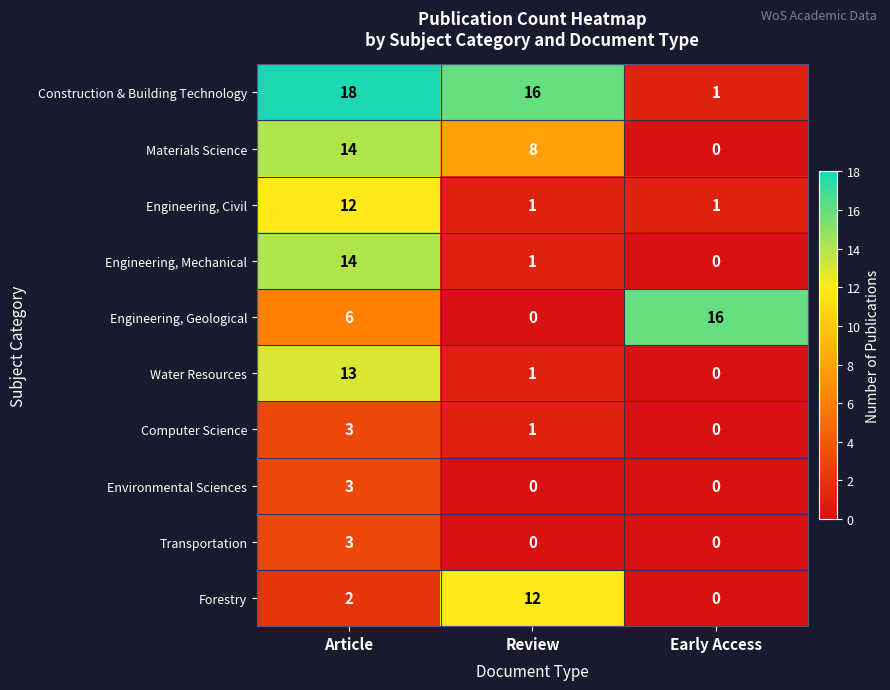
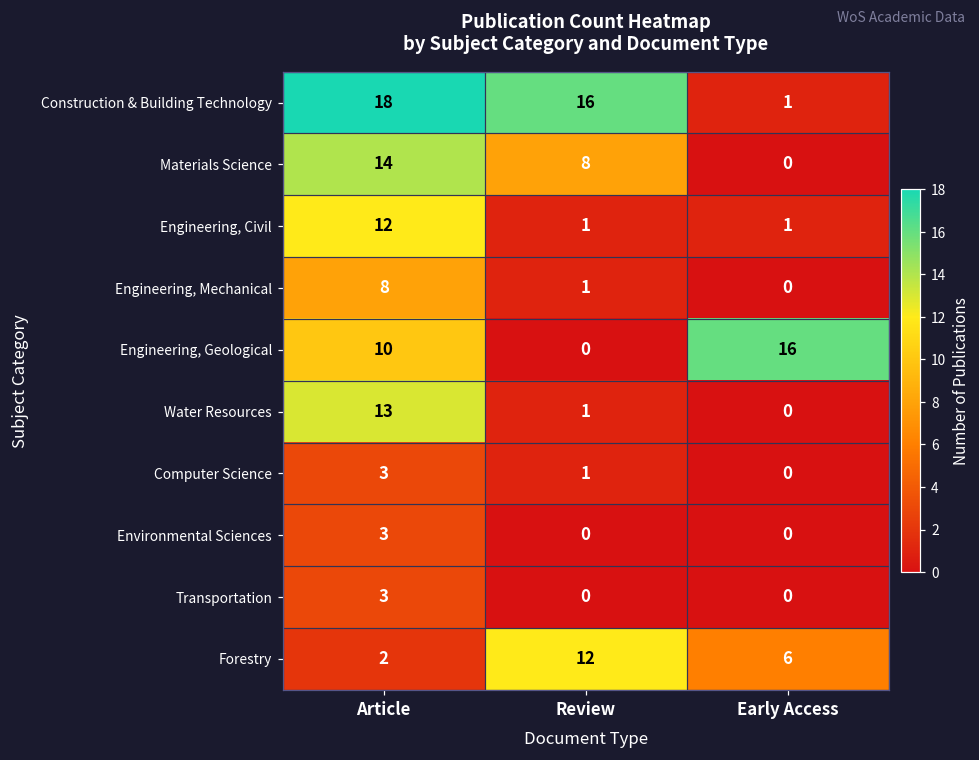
Engineering, Mechanical, Article: 14 -> 8
Engineering, Geological, Article: 6 -> 10
Forestry, Early Access: 0 -> 6
